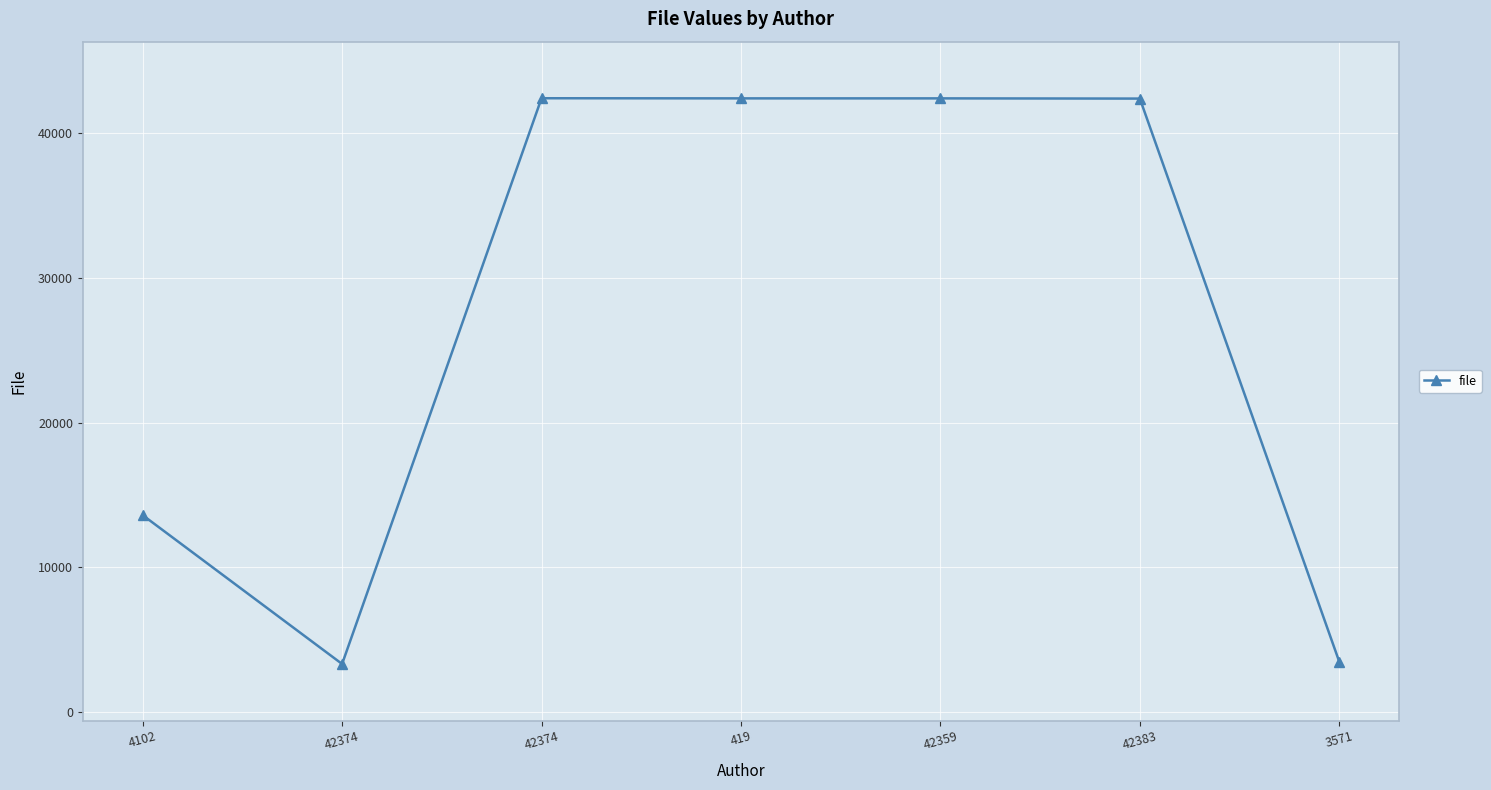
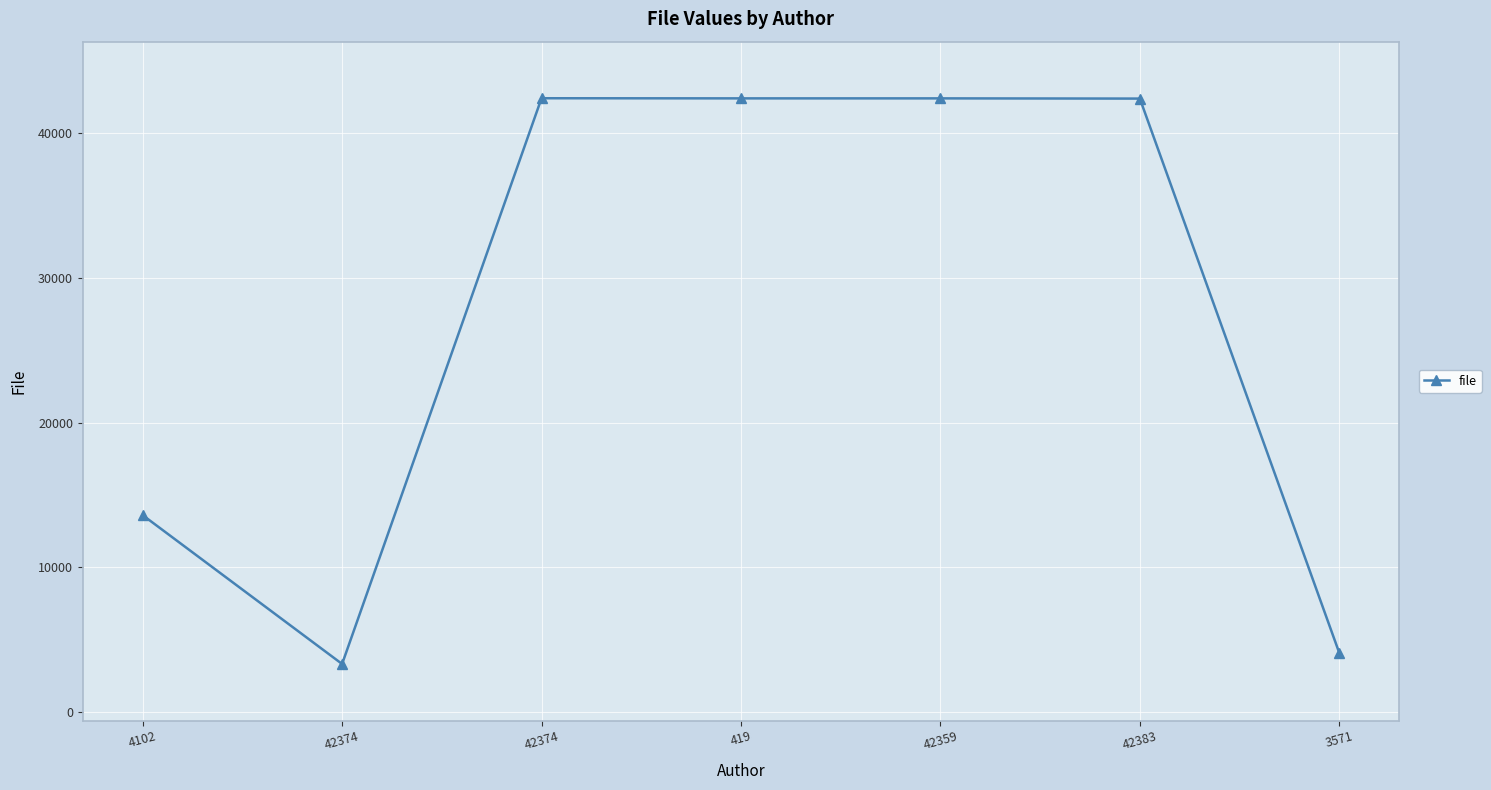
3571: 3500 -> 4100
